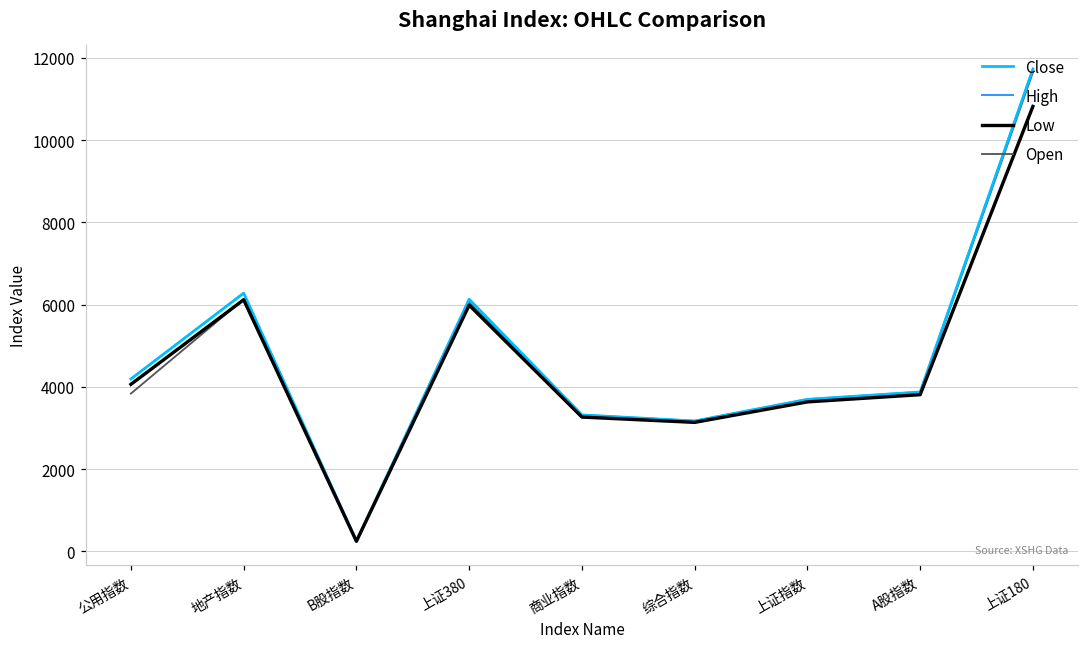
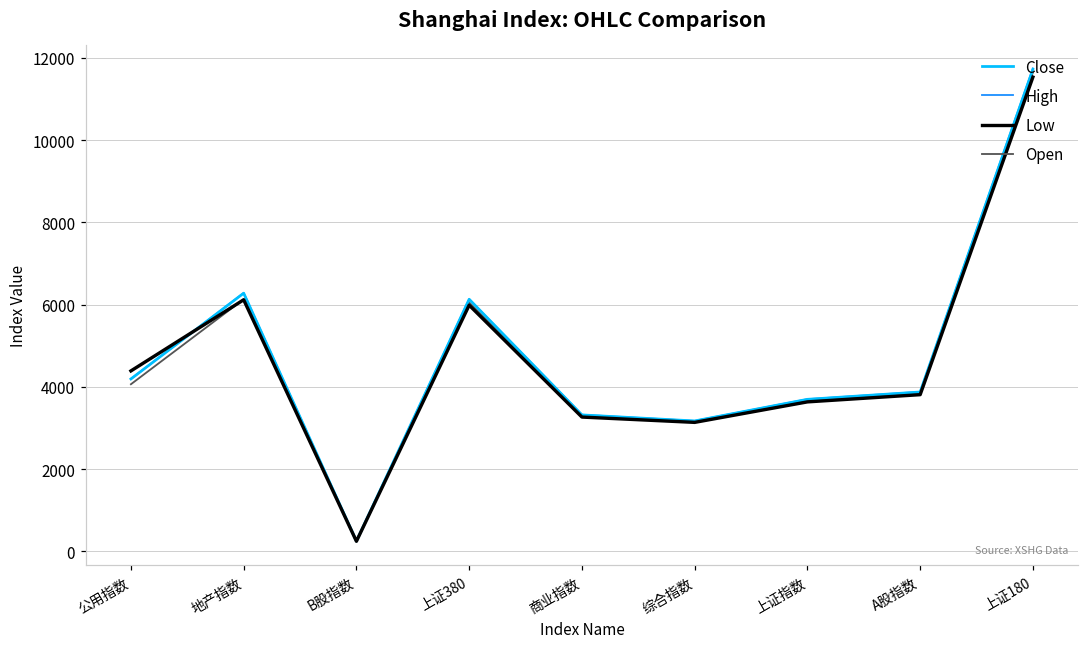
Low, 公用指数: 4100 -> 4400
Open, 公用指数: 3800 -> 4100
Low, 上证180: 10800 -> 11500
